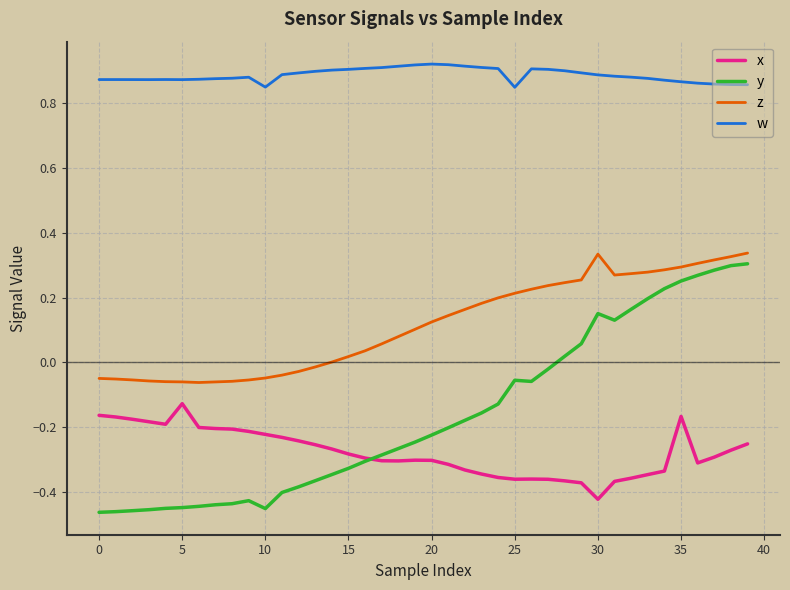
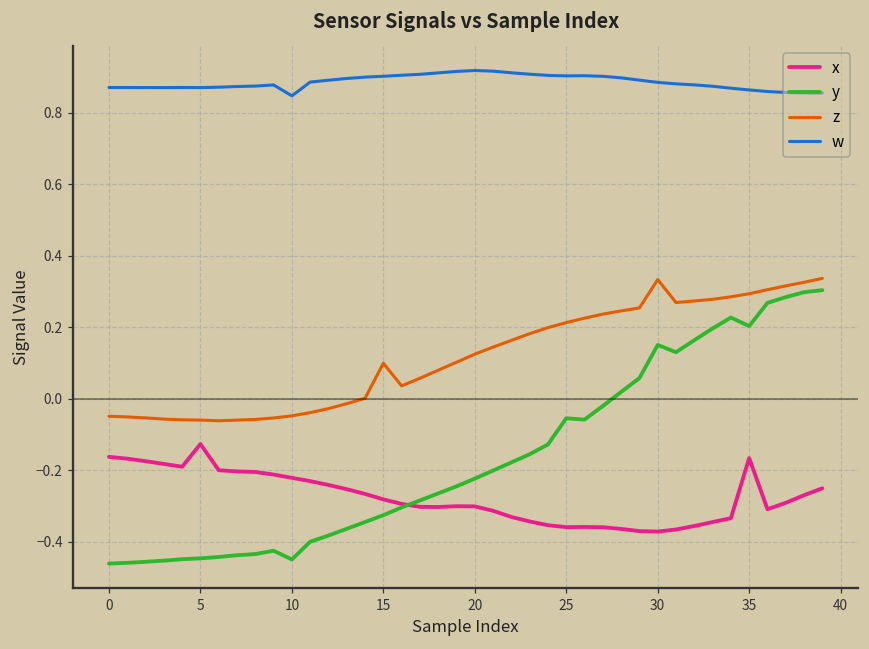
z, 15: 0.02 -> 0.10
w, 25: 0.85 -> 0.90
x, 30: -0.42 -> -0.37
y, 35: 0.25 -> 0.20
